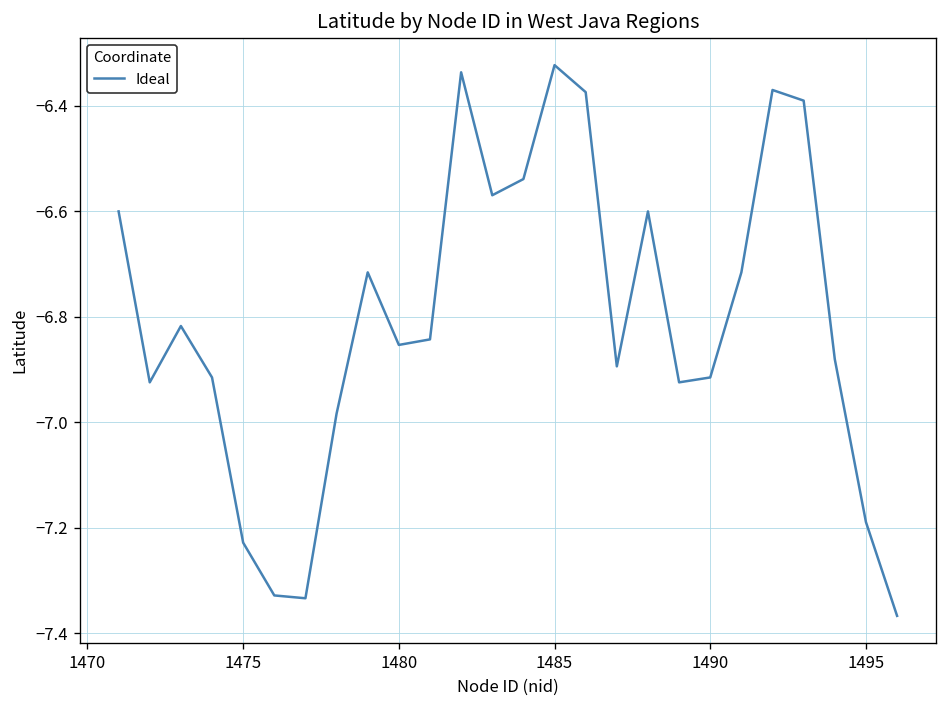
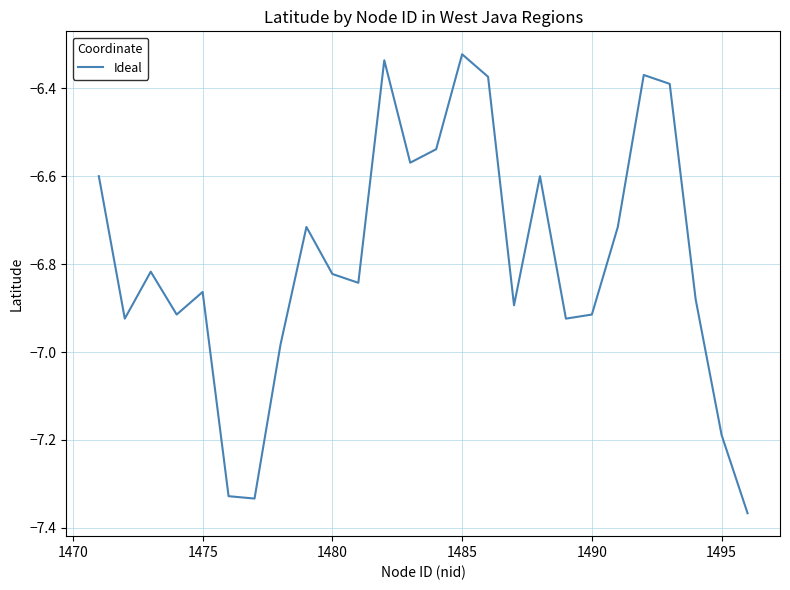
1475: -7.23 -> -6.86
1480: -6.85 -> -6.82
